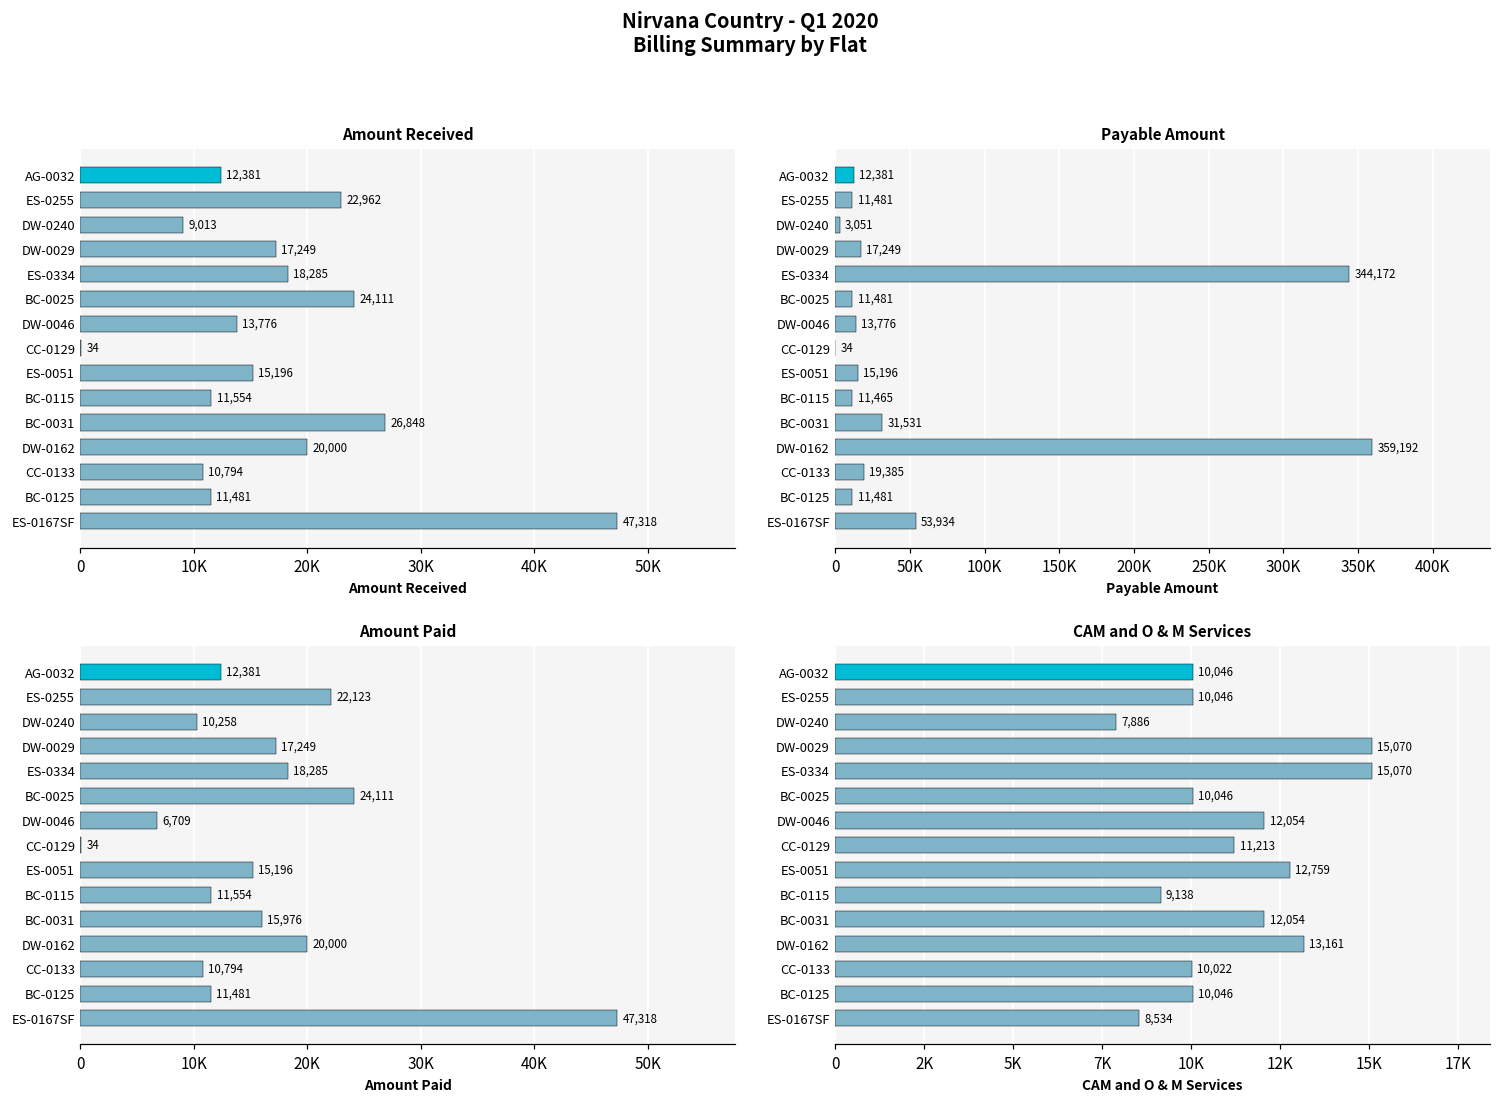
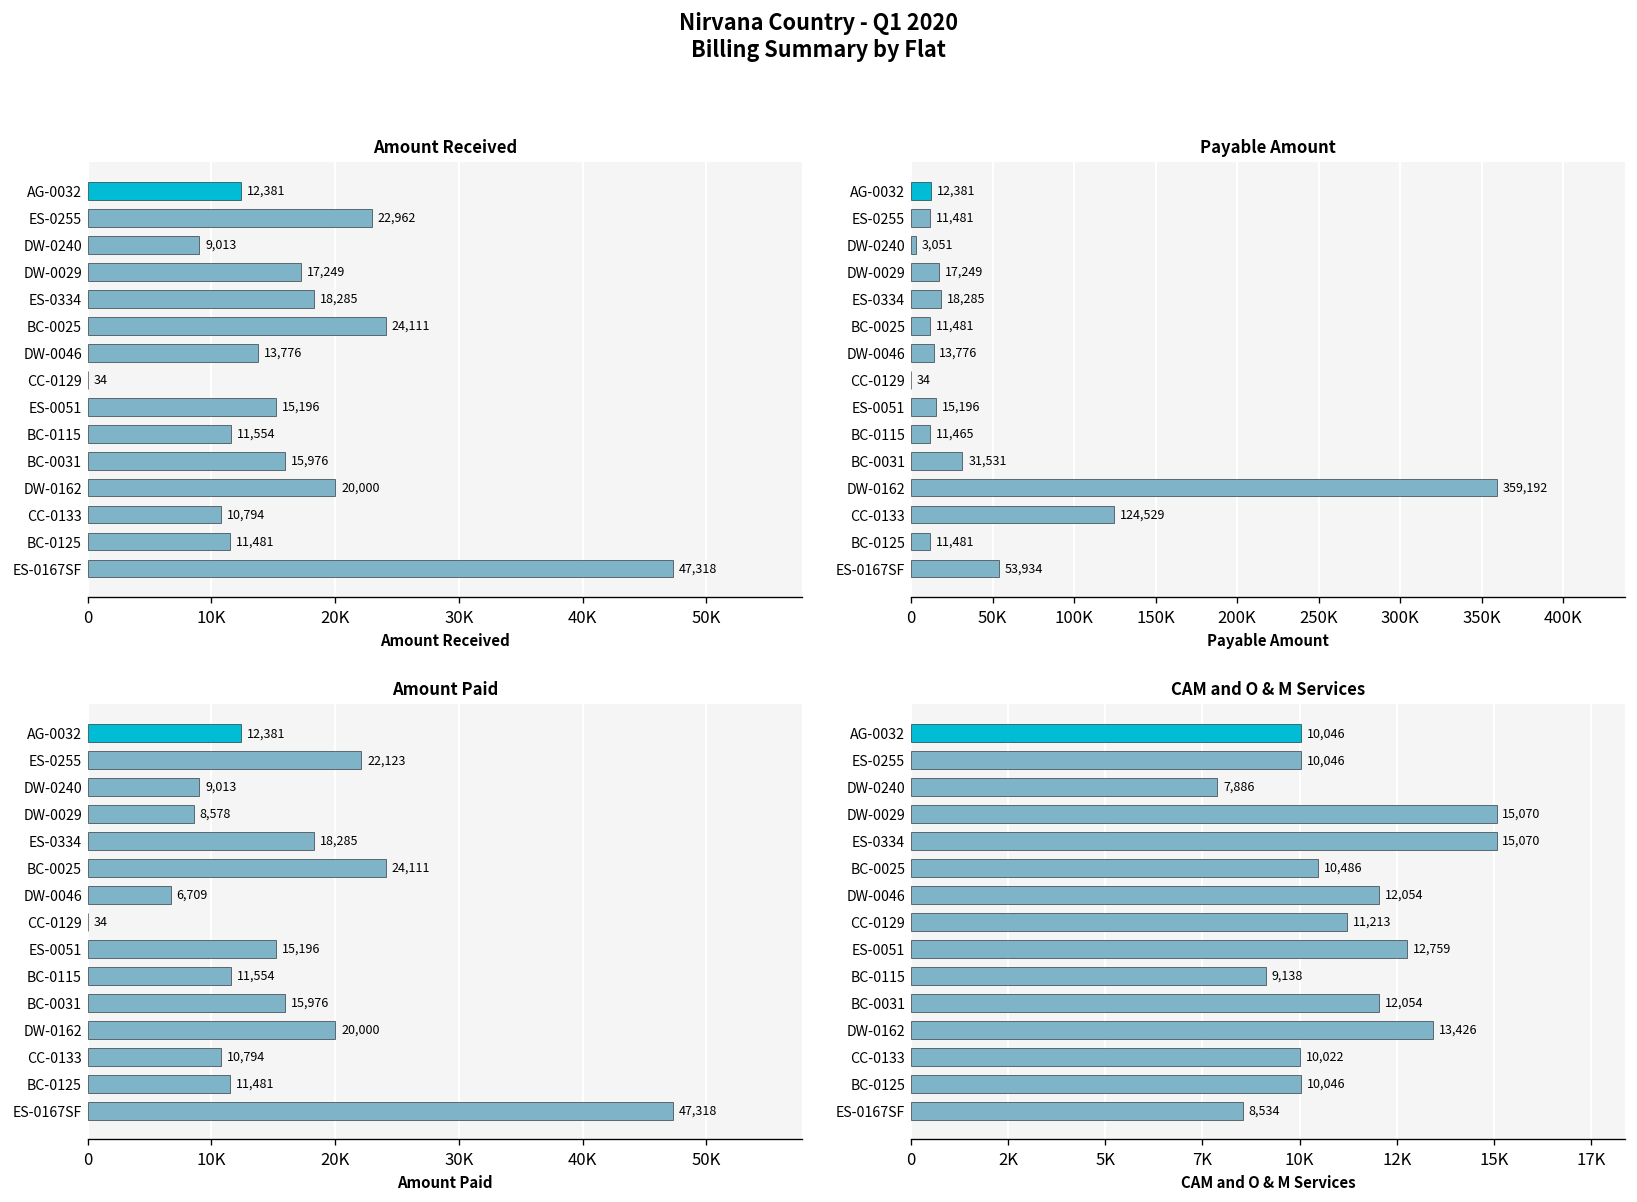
Amount Received, BC-0031: 26,848 -> 15,976
Payable Amount, ES-0334: 344,172 -> 18,285
Payable Amount, CC-0133: 19,385 -> 124,529
Amount Paid, DW-0240: 10,258 -> 9,013
Amount Paid, DW-0029: 17,249 -> 8,578
CAM and O & M Services, BC-0025: 10,046 -> 10,486
CAM and O & M Services, DW-0162: 13,161 -> 13,426
